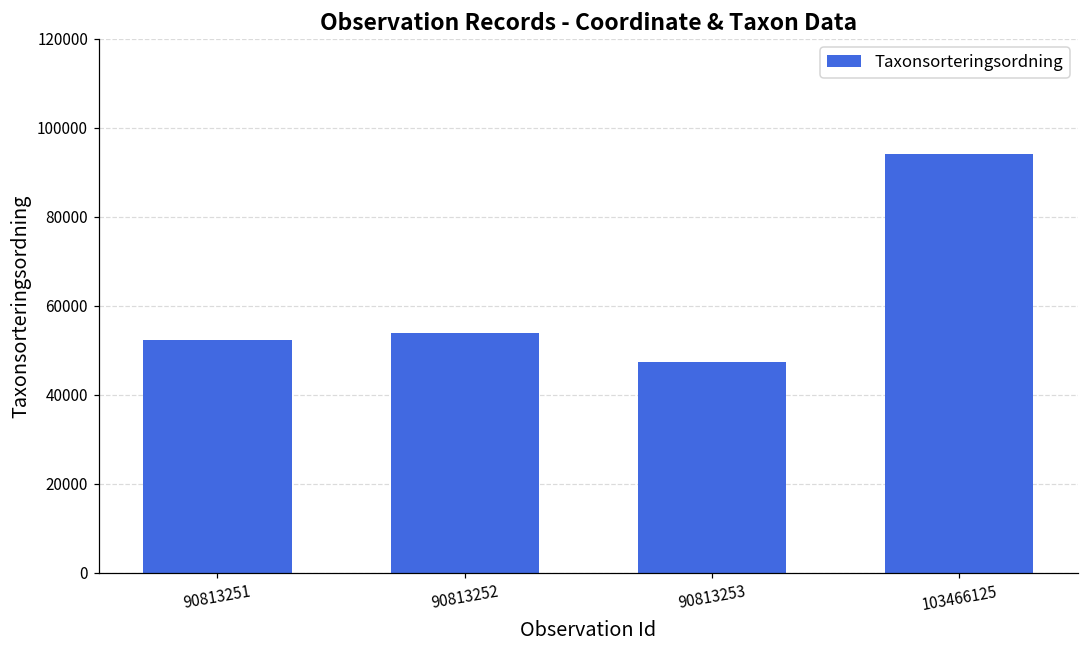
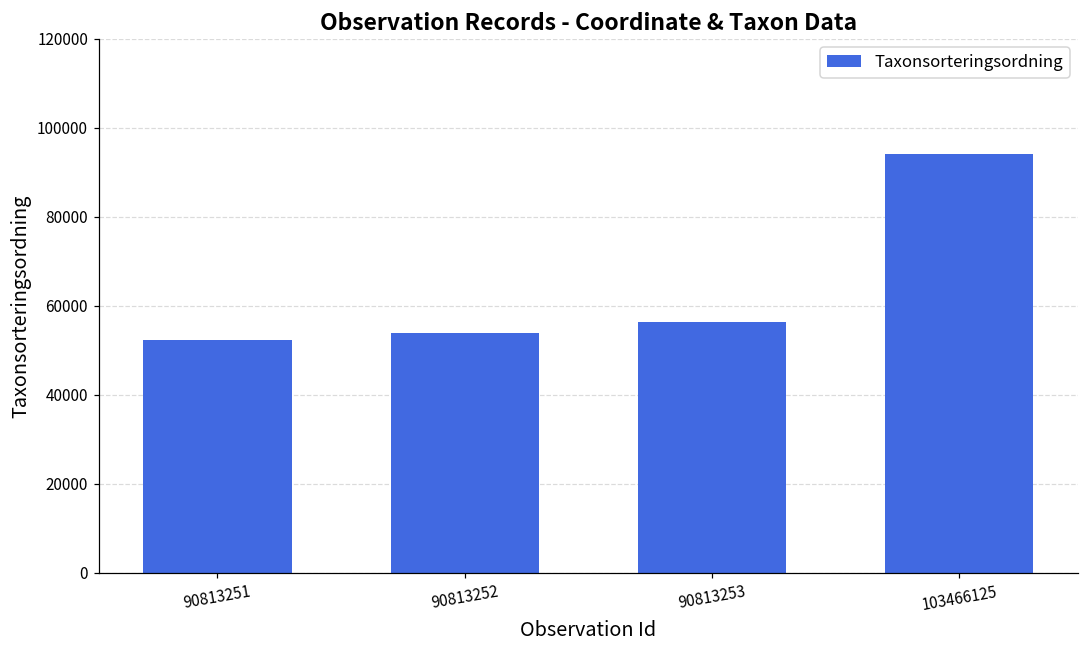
90813253: 47000 -> 56000
